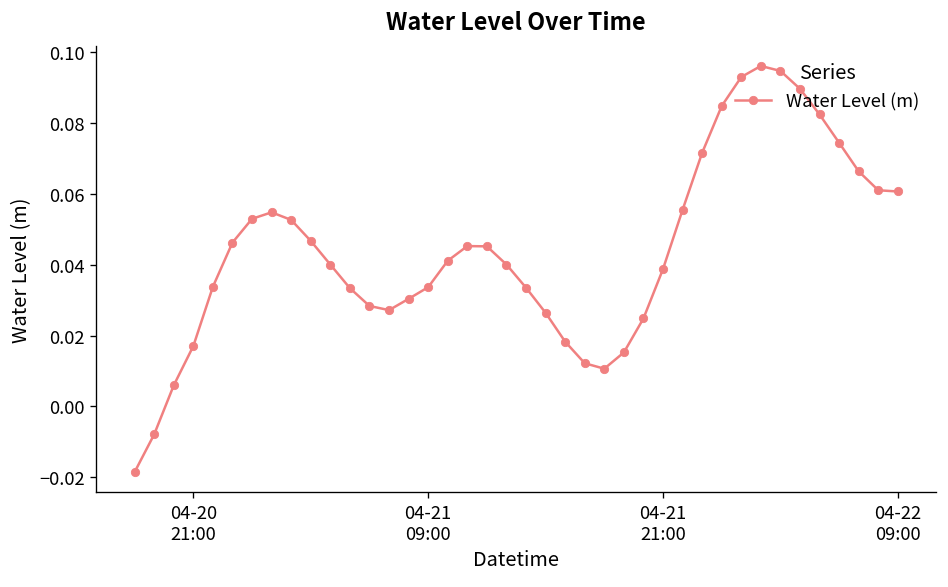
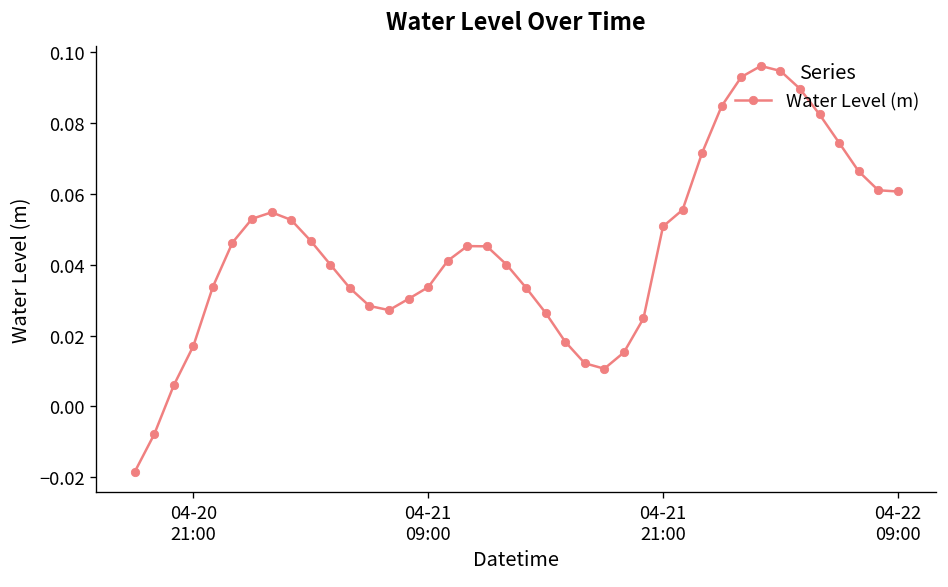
04-21 21:00: 0.039 -> 0.051
